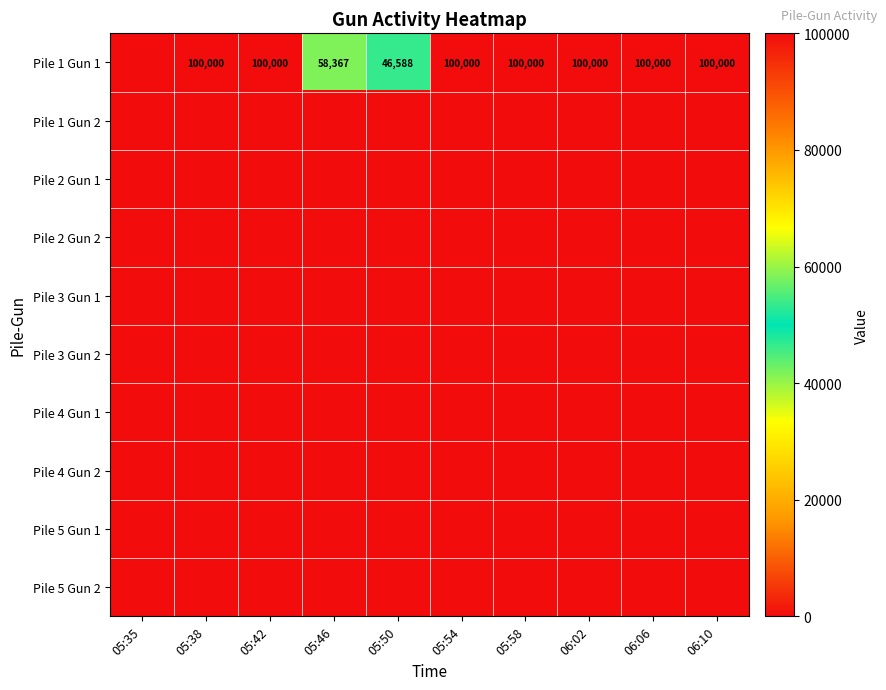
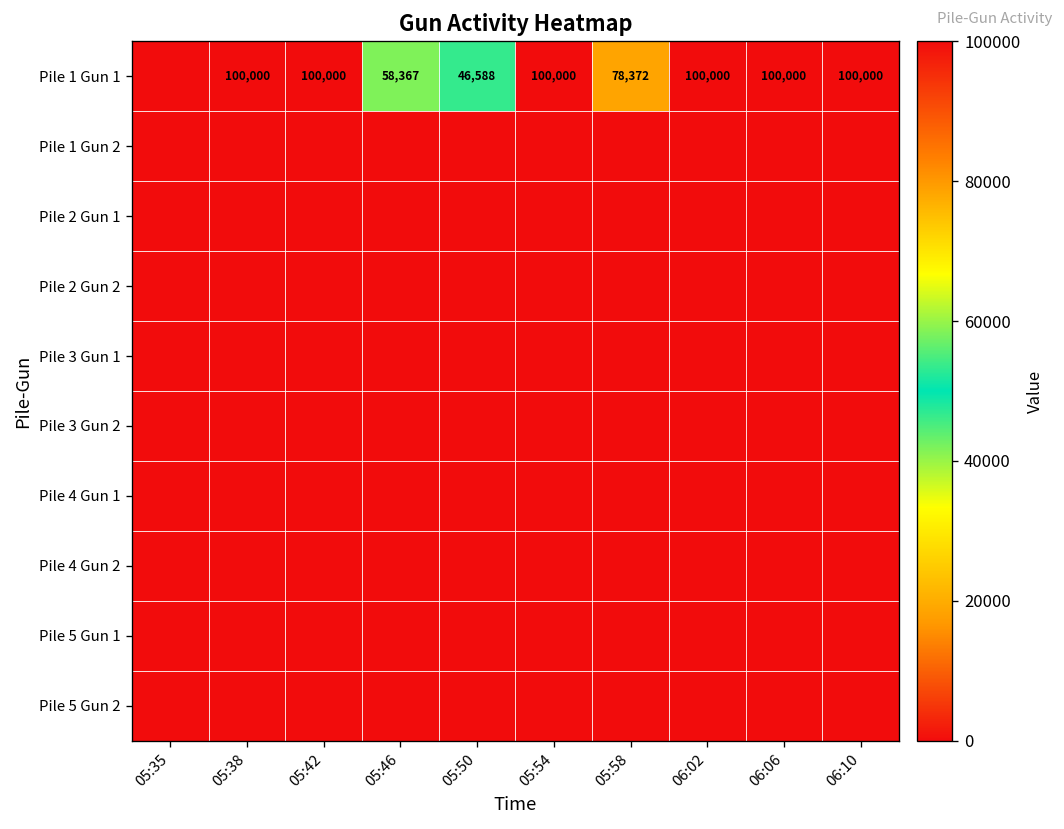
Pile 1 Gun 1, 05:58: 100,000 -> 78,372
